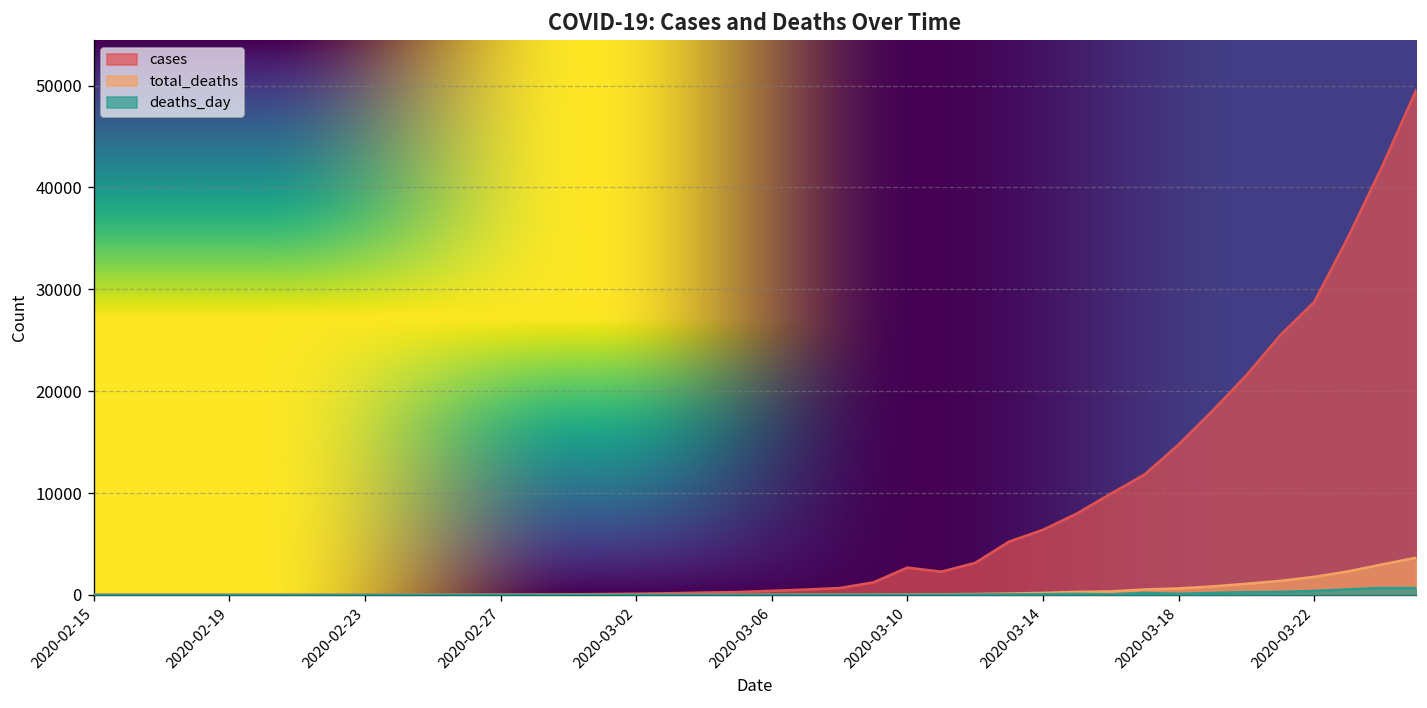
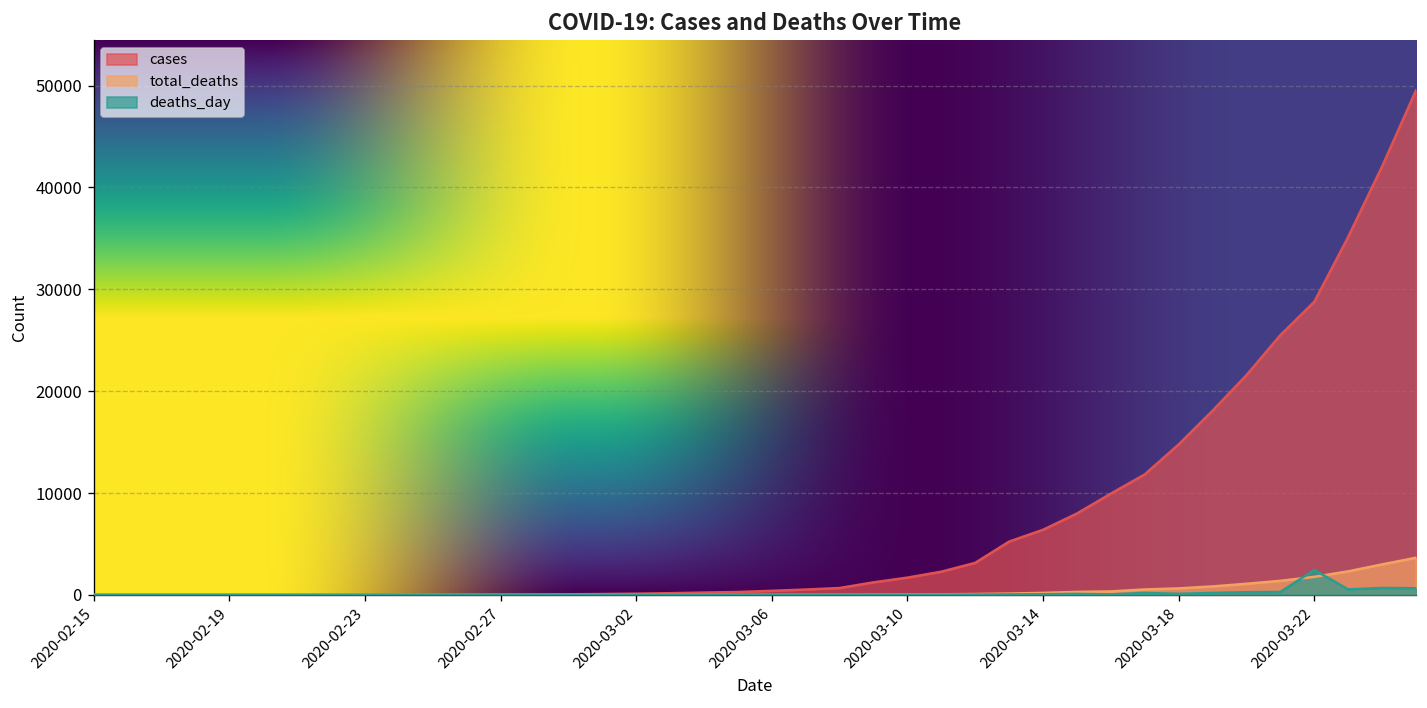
cases, 2020-03-10: 3000 -> 2000
deaths_day, 2020-03-22: 0 -> 2000
